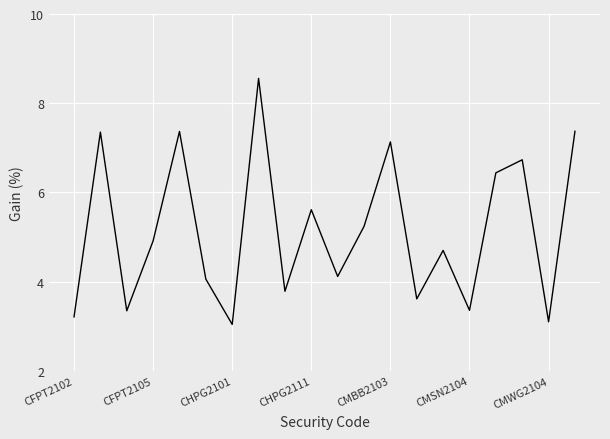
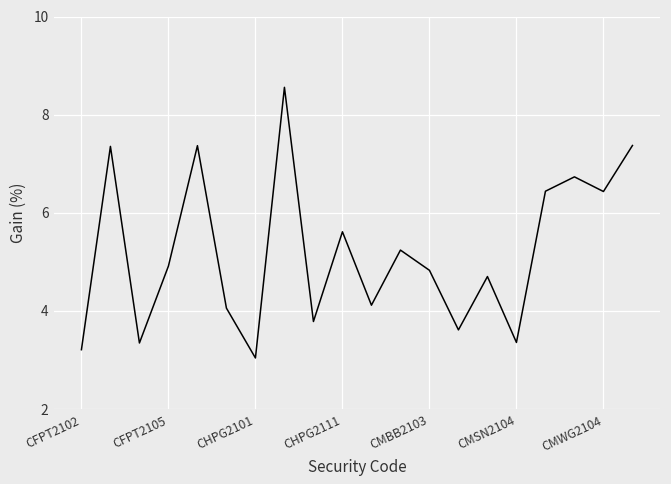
CMBB2103: 7.1 -> 4.8
CMWG2104: 3.1 -> 6.4
